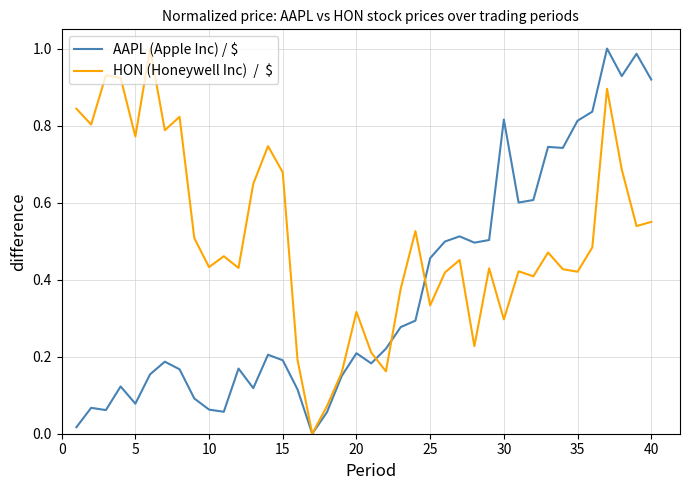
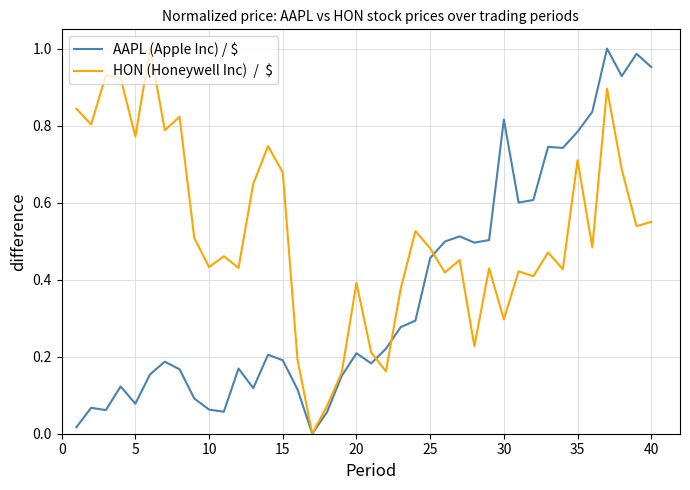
HON (Honeywell Inc) / $, 20: 0.32 -> 0.39
HON (Honeywell Inc) / $, 25: 0.33 -> 0.48
AAPL (Apple Inc) / $, 35: 0.81 -> 0.78
HON (Honeywell Inc) / $, 35: 0.42 -> 0.71
AAPL (Apple Inc) / $, 40: 0.92 -> 0.95
